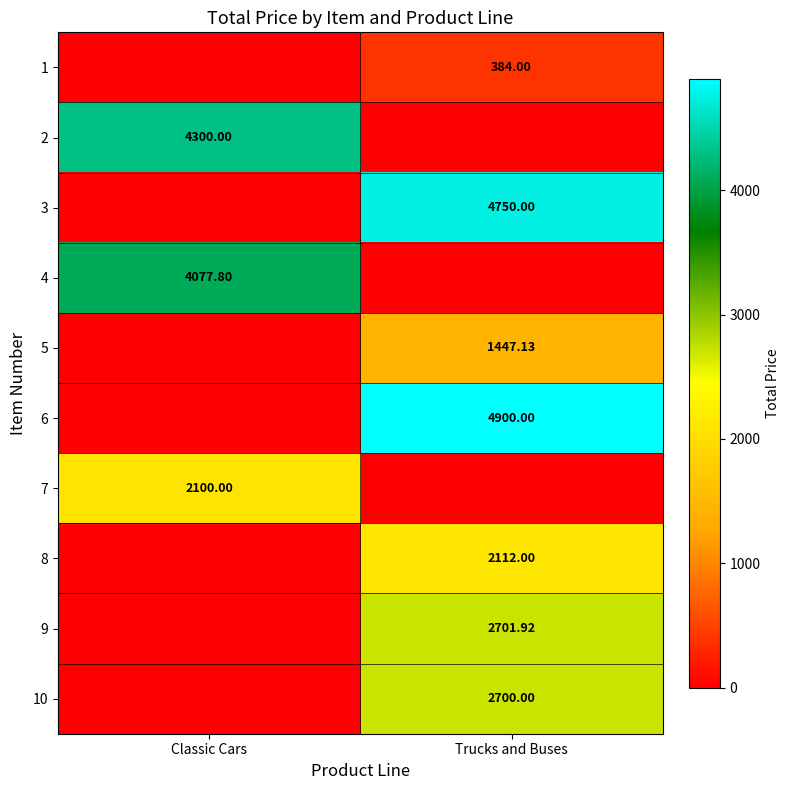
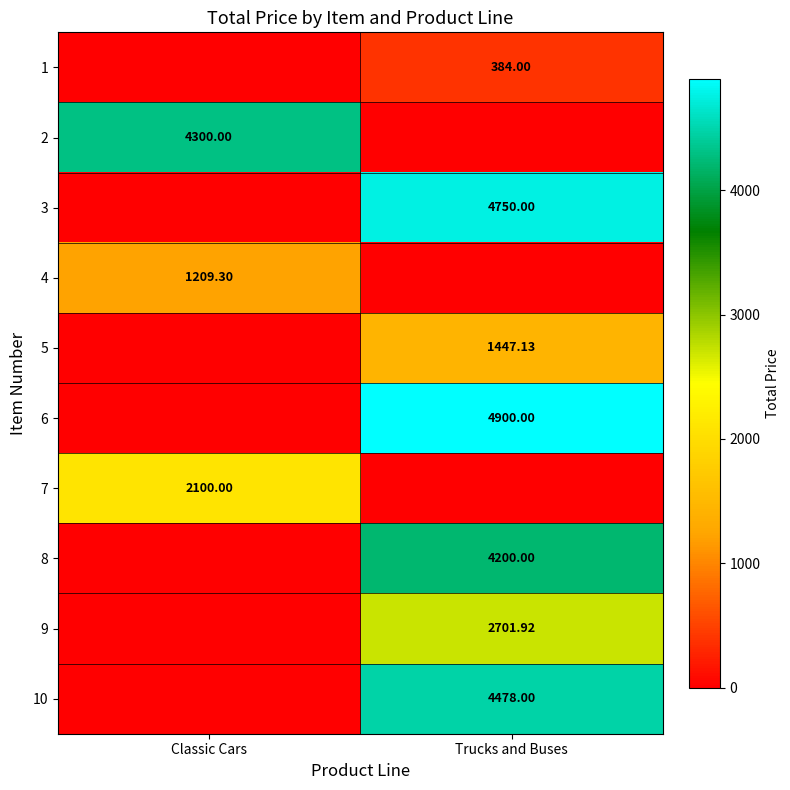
4, Classic Cars: 4077.80 -> 1209.30
8, Trucks and Buses: 2112.00 -> 4200.00
10, Trucks and Buses: 2700.00 -> 4478.00
